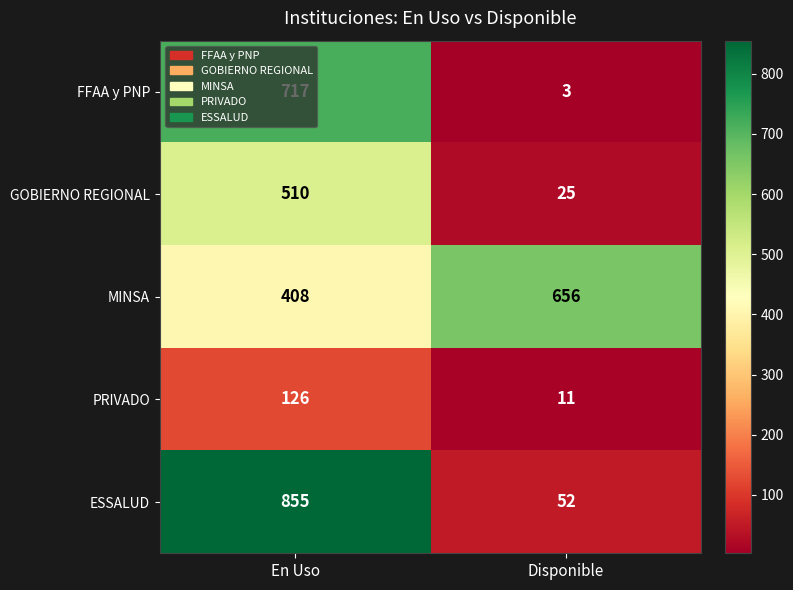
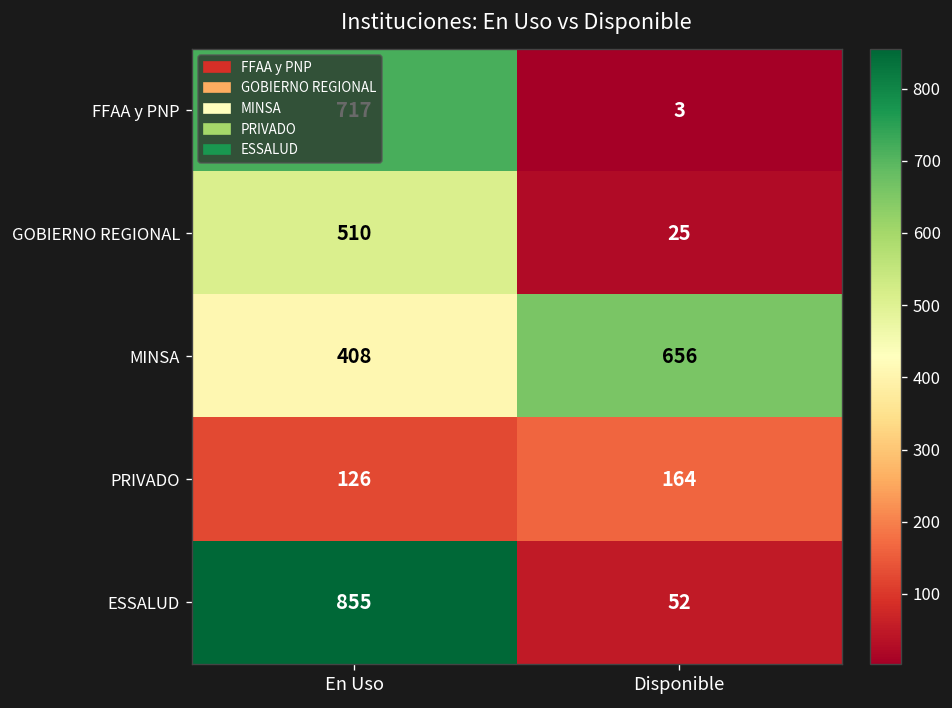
PRIVADO, Disponible: 11 -> 164
